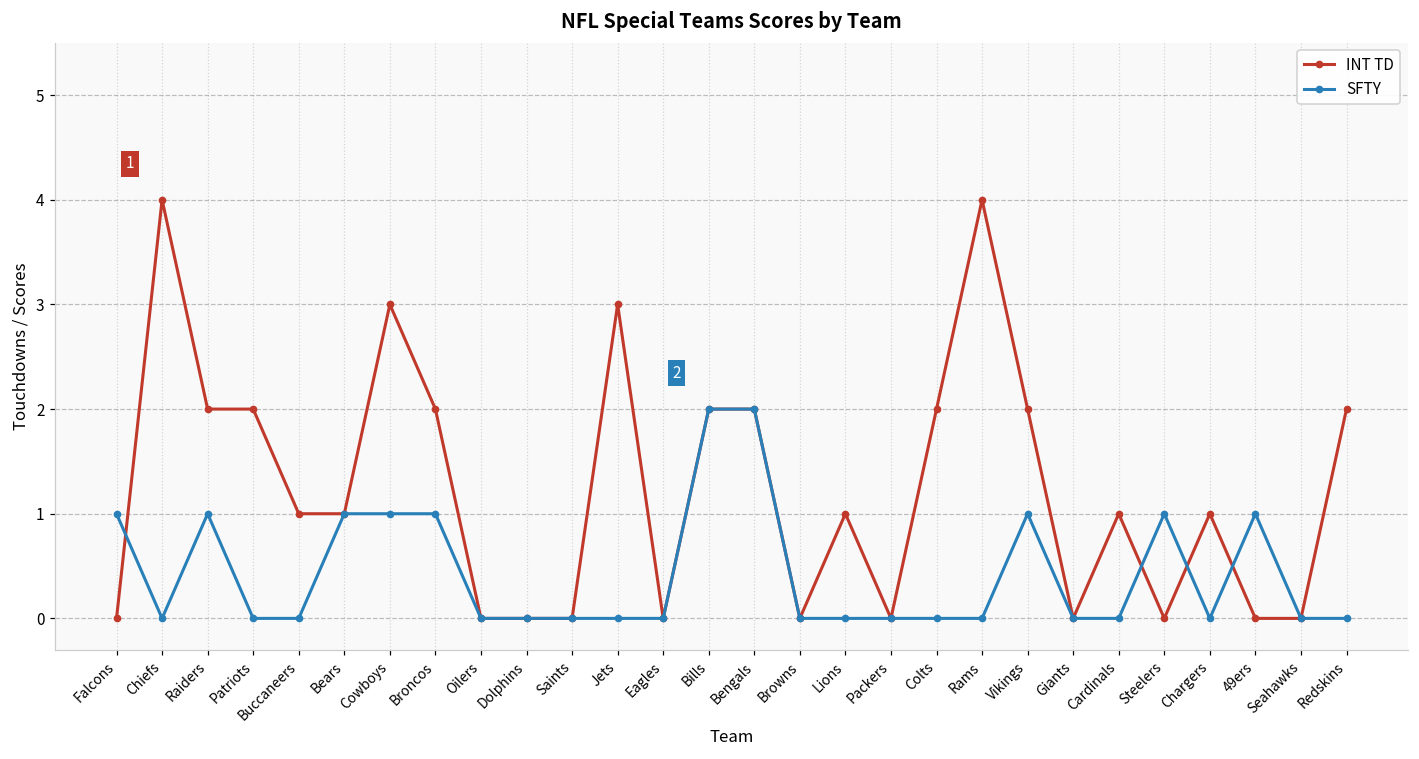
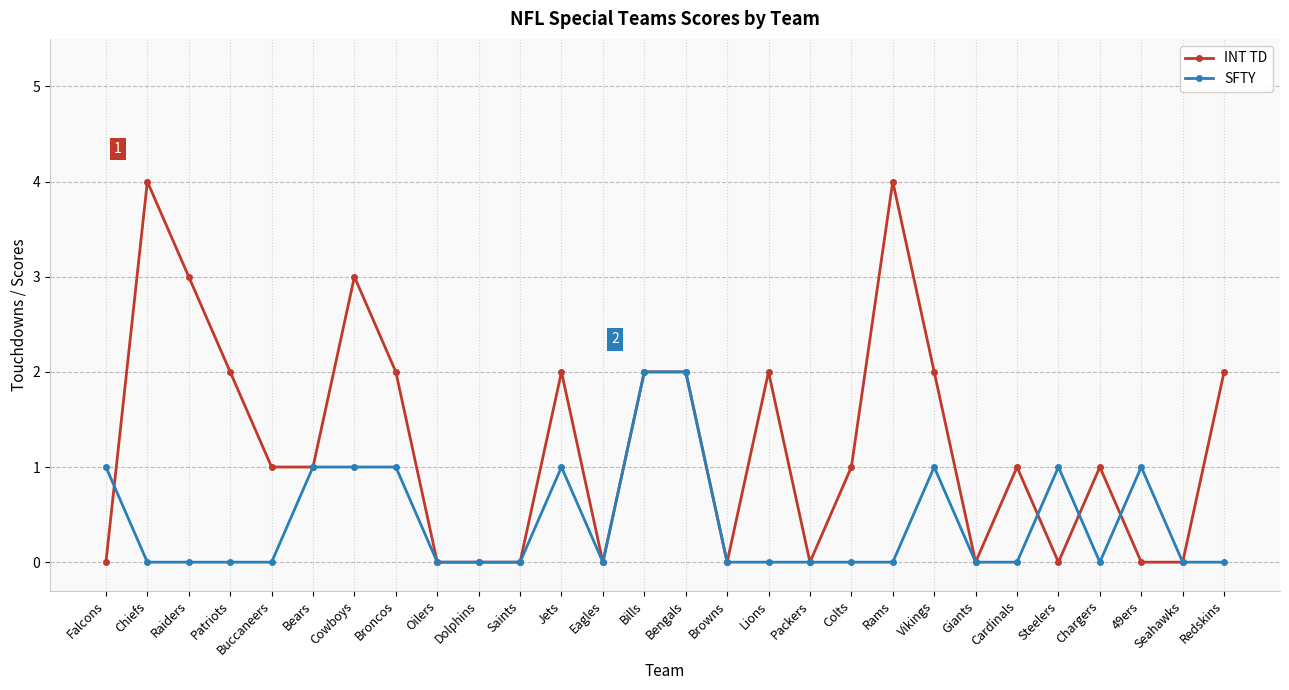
INT TD, Raiders: 2 -> 3
SFTY, Raiders: 1 -> 0
INT TD, Jets: 3 -> 2
SFTY, Jets: 0 -> 1
INT TD, Lions: 1 -> 2
INT TD, Colts: 2 -> 1
